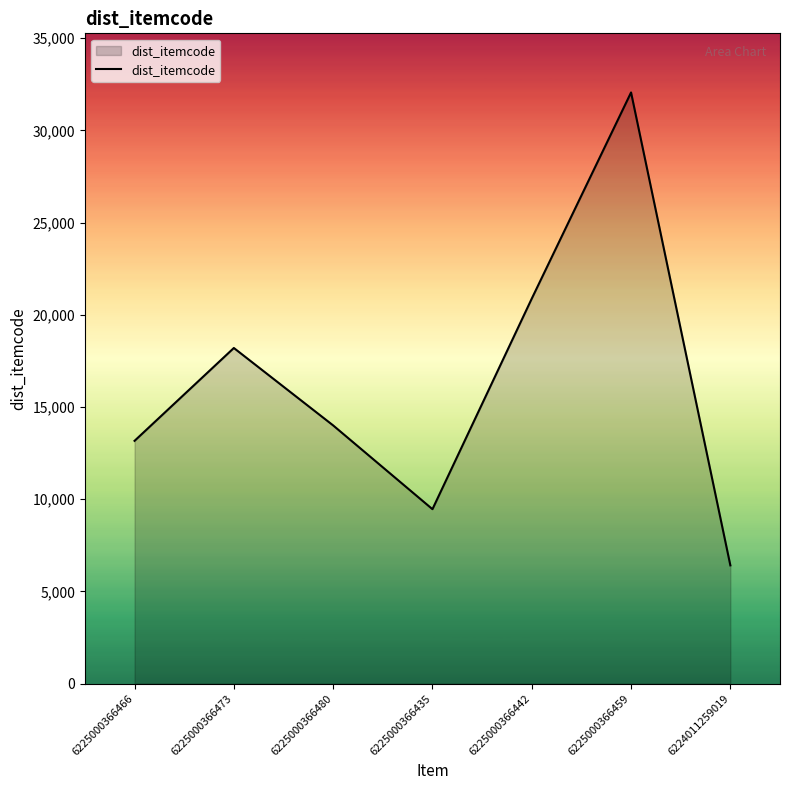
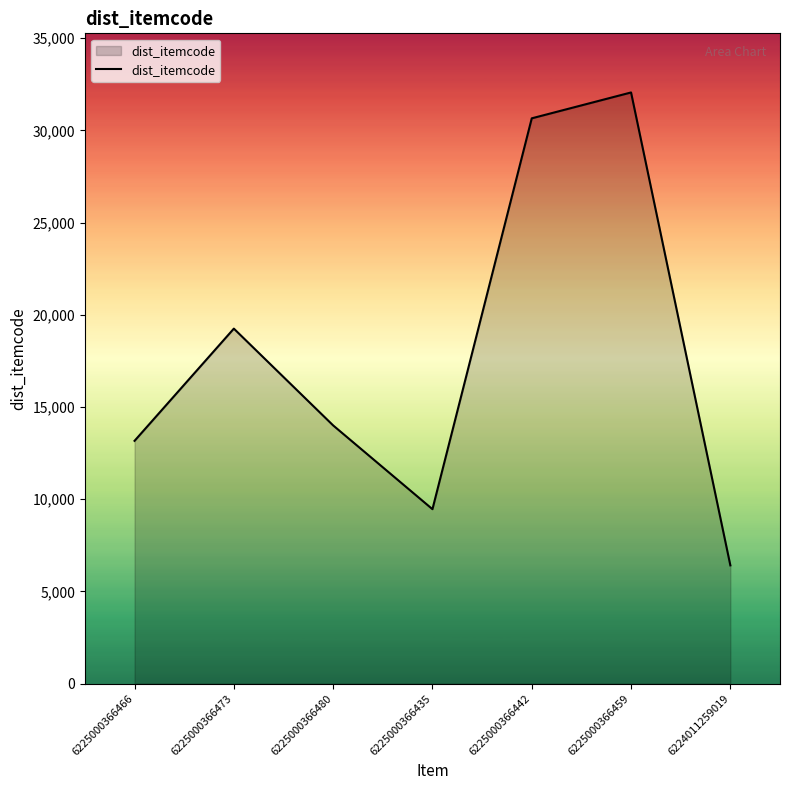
6225000366473: 18,200 -> 19,300
6225000366442: 20,900 -> 30,700
